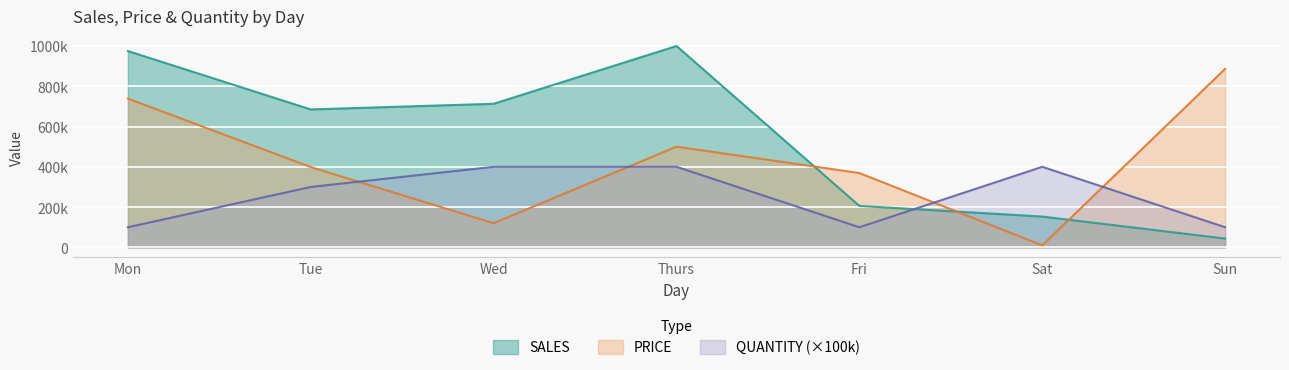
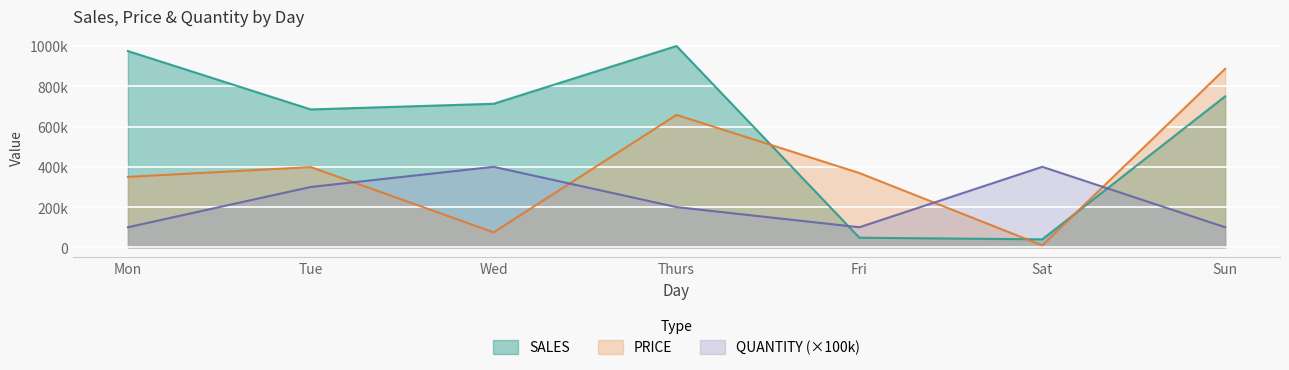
PRICE, Mon: 740000 -> 350000
PRICE, Wed: 120000 -> 70000
PRICE, Thurs: 500000 -> 660000
QUANTITY (×100k), Thurs: 400000 -> 200000
SALES, Fri: 210000 -> 50000
SALES, Sat: 150000 -> 40000
SALES, Sun: 40000 -> 750000
